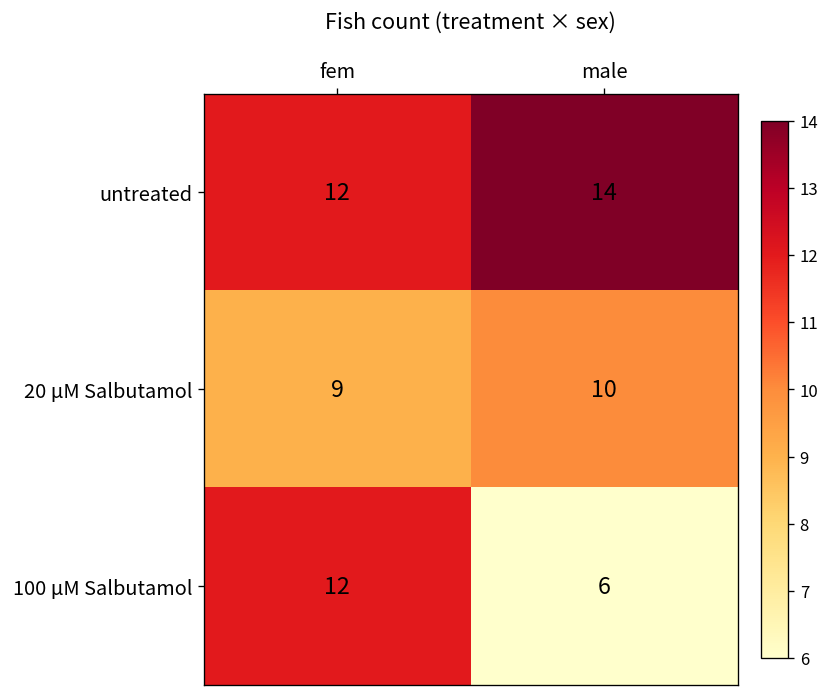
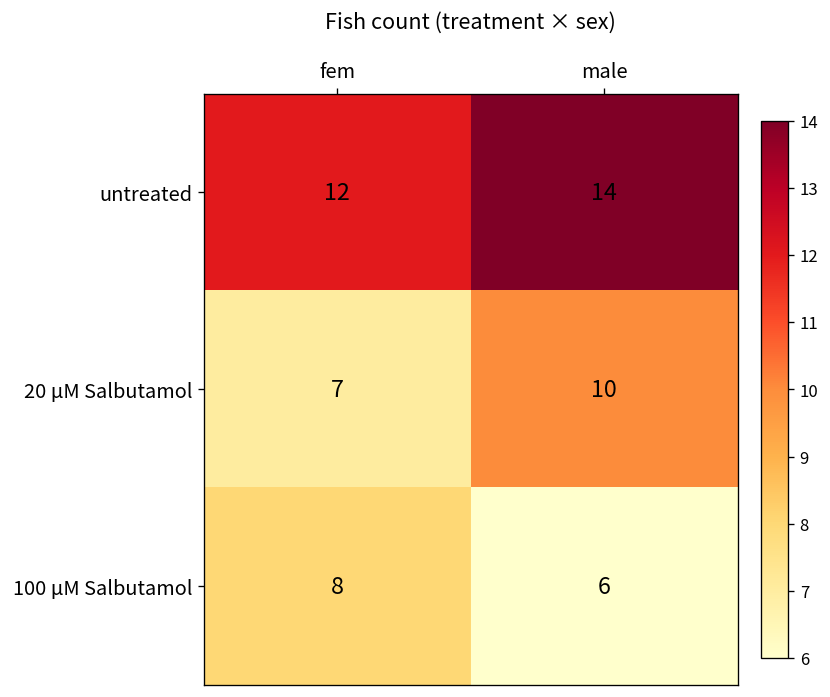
20 µM Salbutamol, fem: 9 -> 7
100 µM Salbutamol, fem: 12 -> 8
